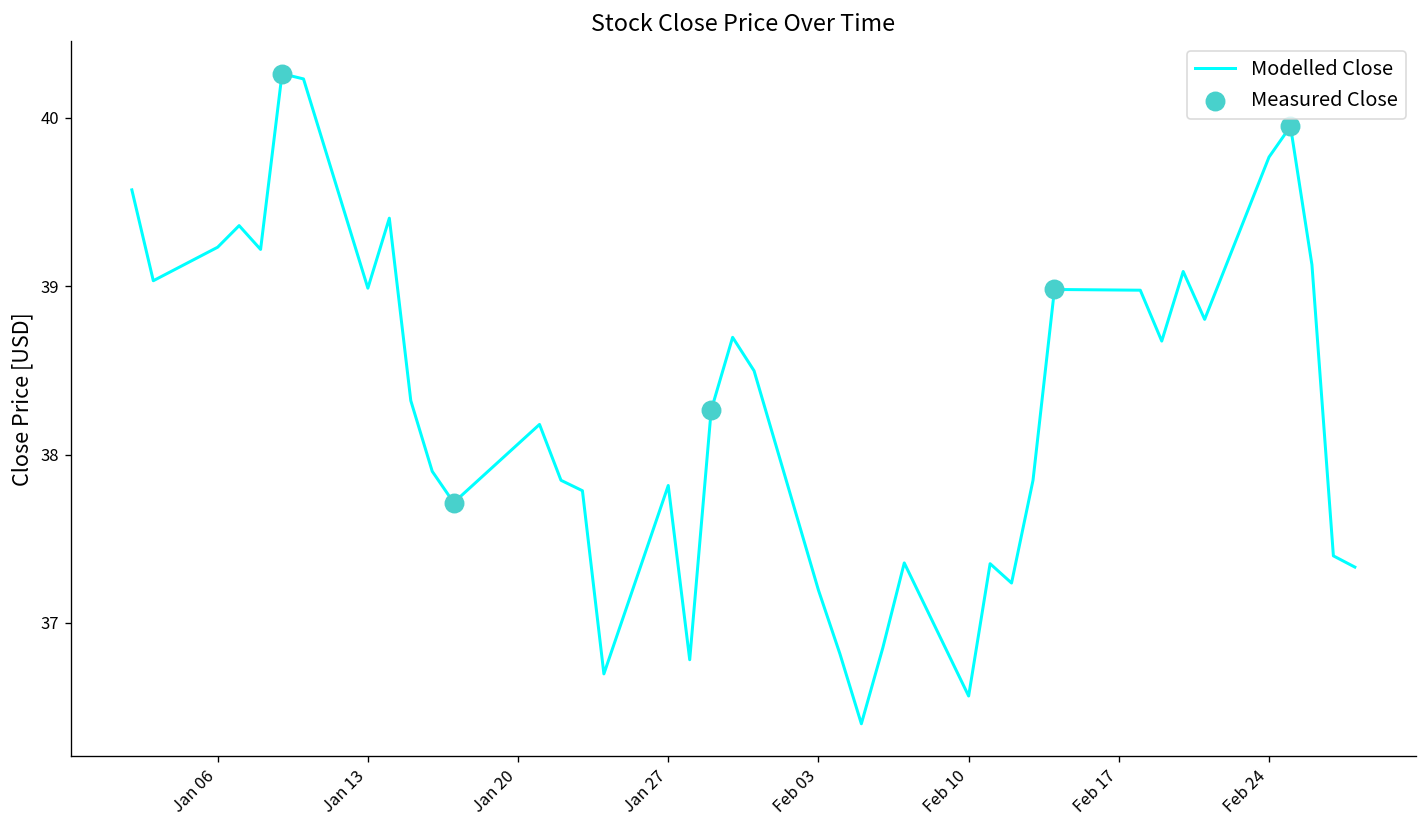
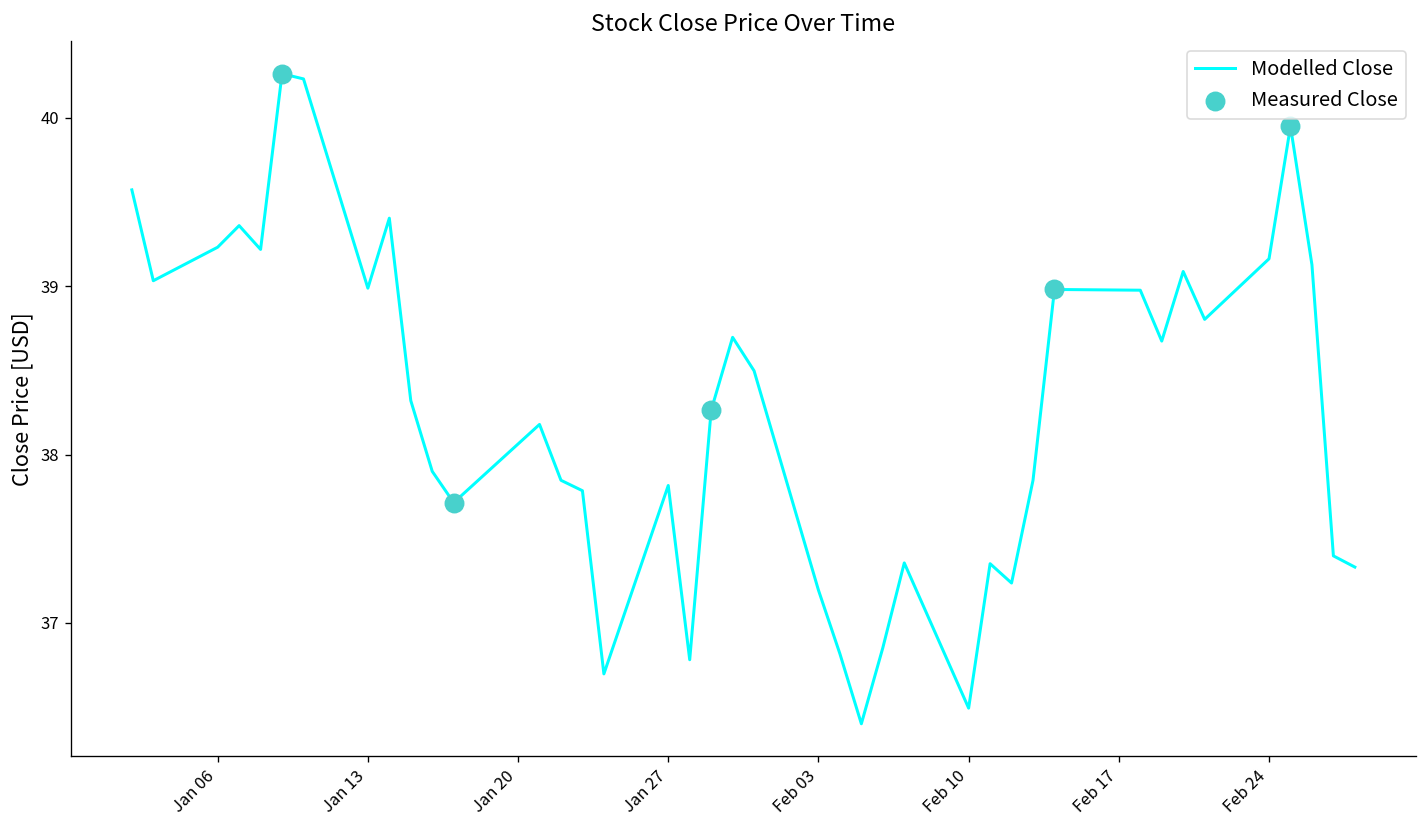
Modelled Close, Feb 10: 36.57 -> 36.49
Modelled Close, Feb 24: 39.77 -> 39.16
